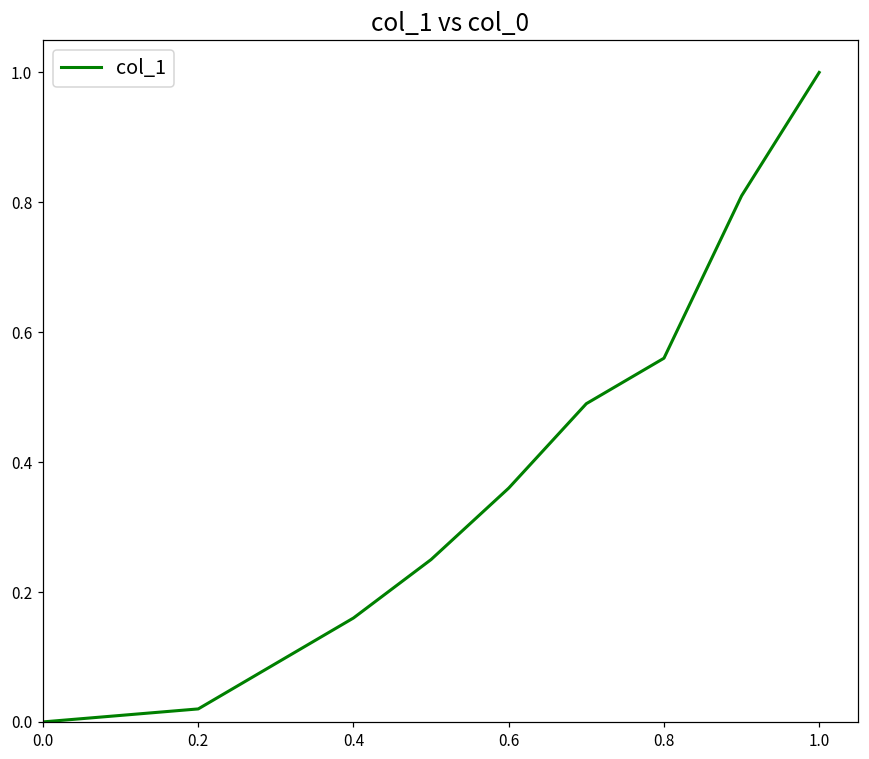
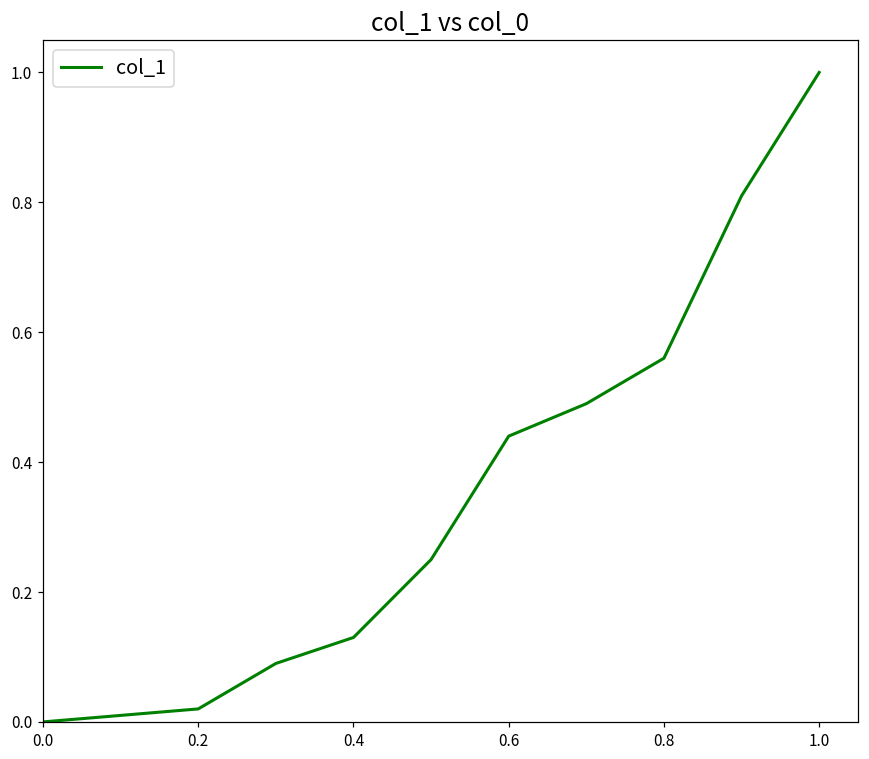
0.4: 0.16 -> 0.13
0.6: 0.36 -> 0.44
